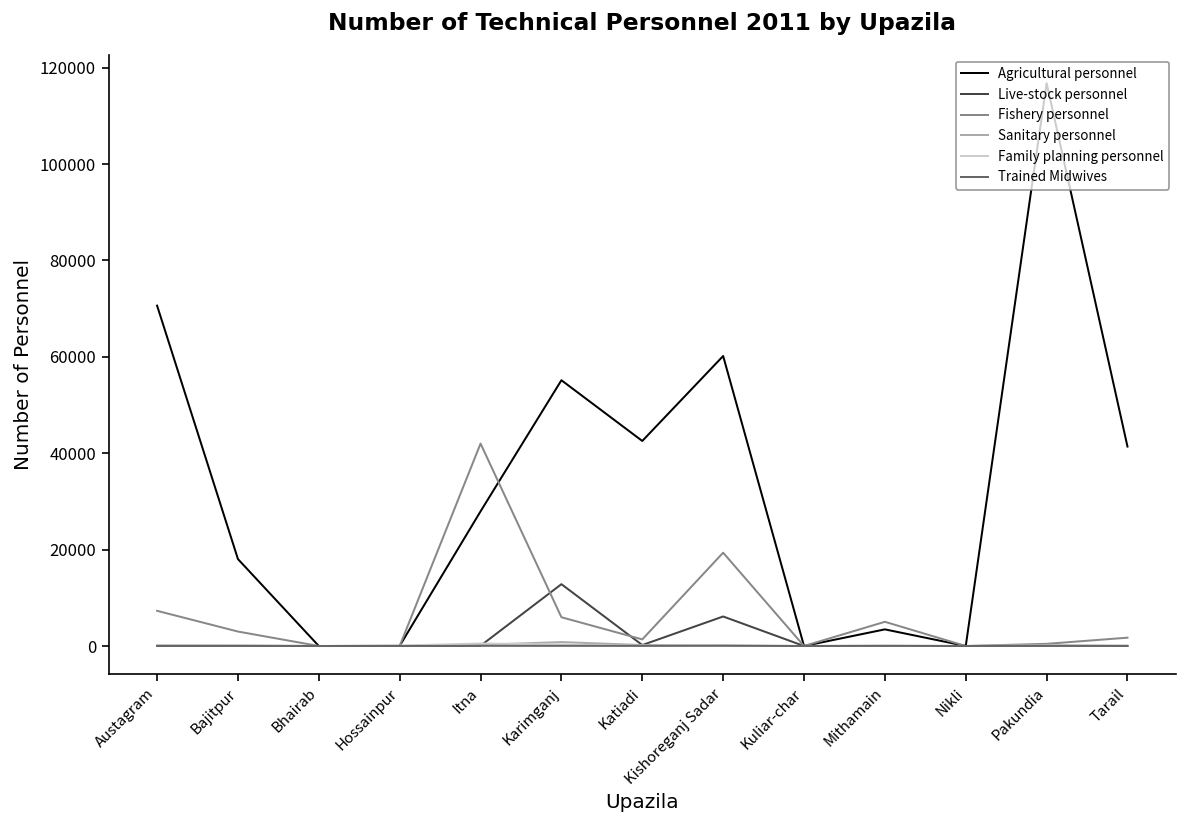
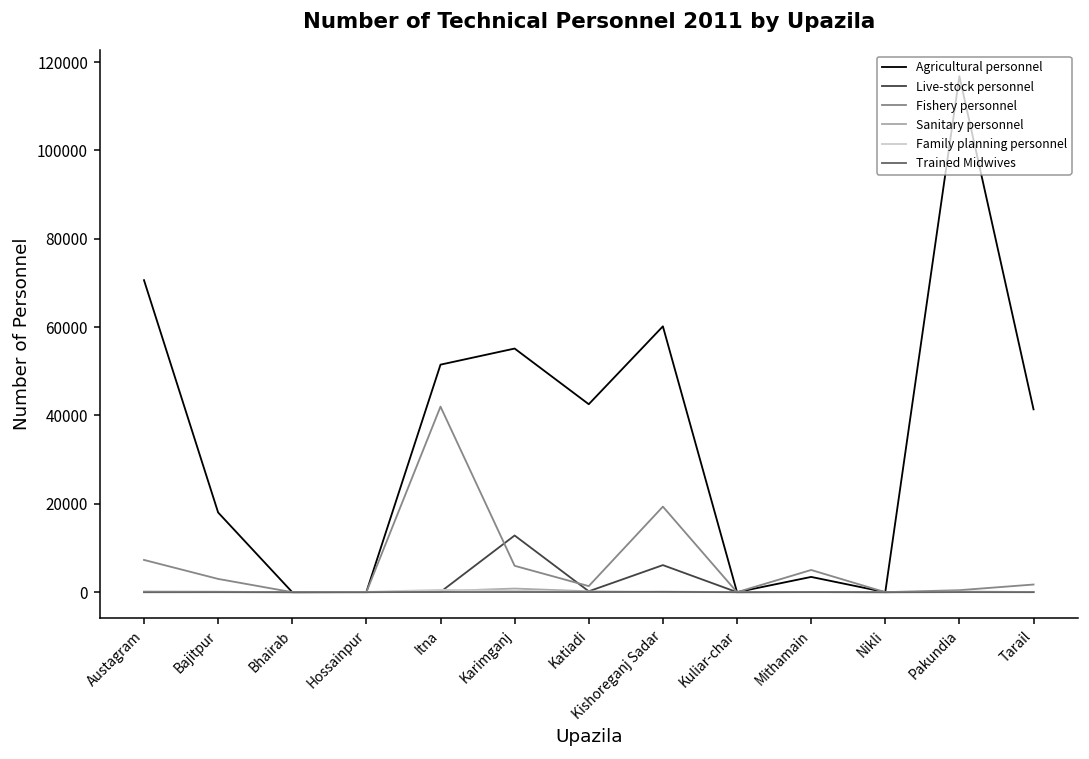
Agricultural personnel, Itna: 28000 -> 52000
